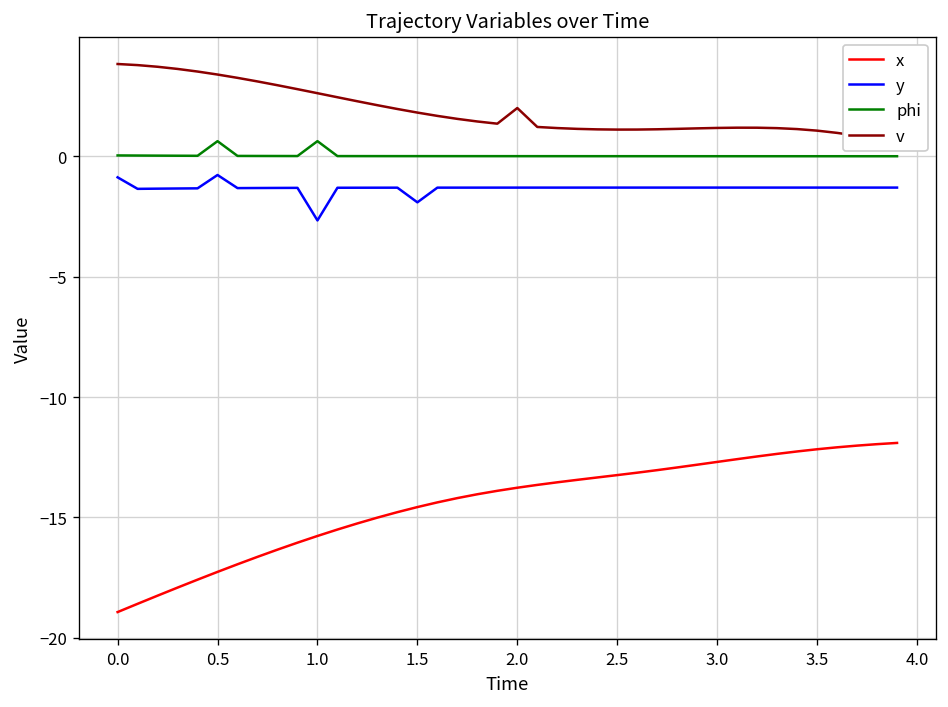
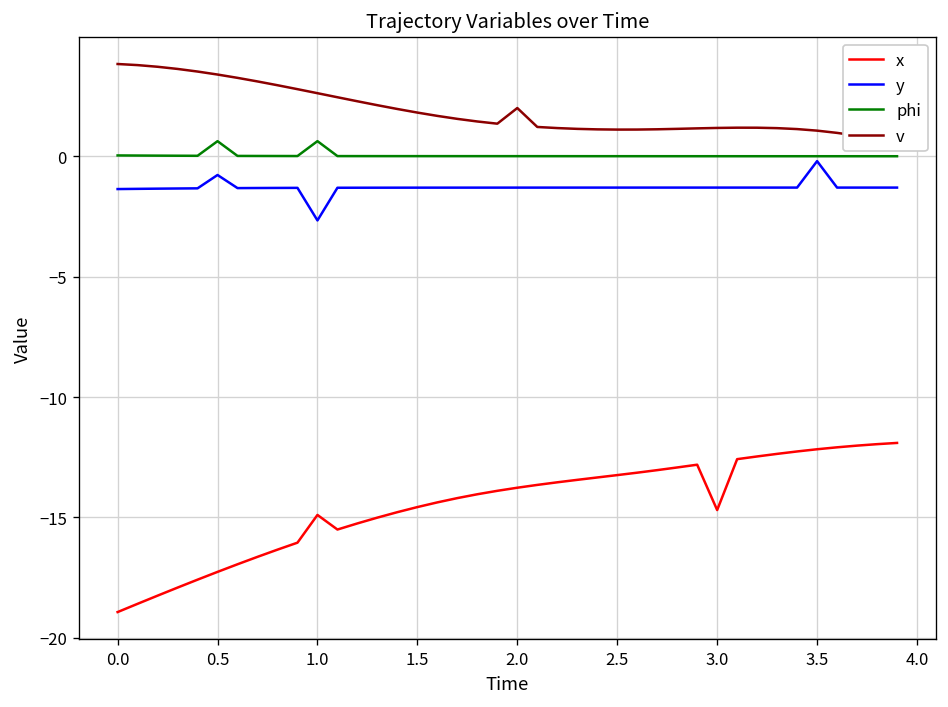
y, 0.0: -0.9 -> -1.4
x, 1.0: -15.8 -> -14.9
y, 1.5: -1.9 -> -1.3
x, 3.0: -12.7 -> -14.7
y, 3.5: -1.3 -> -0.2
